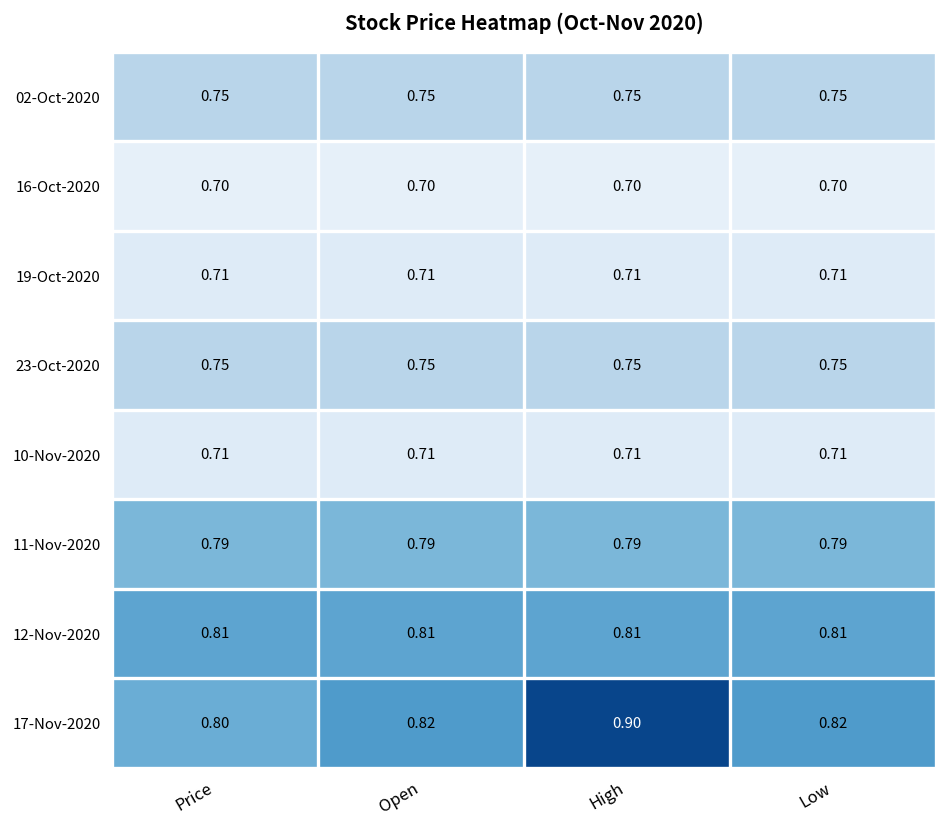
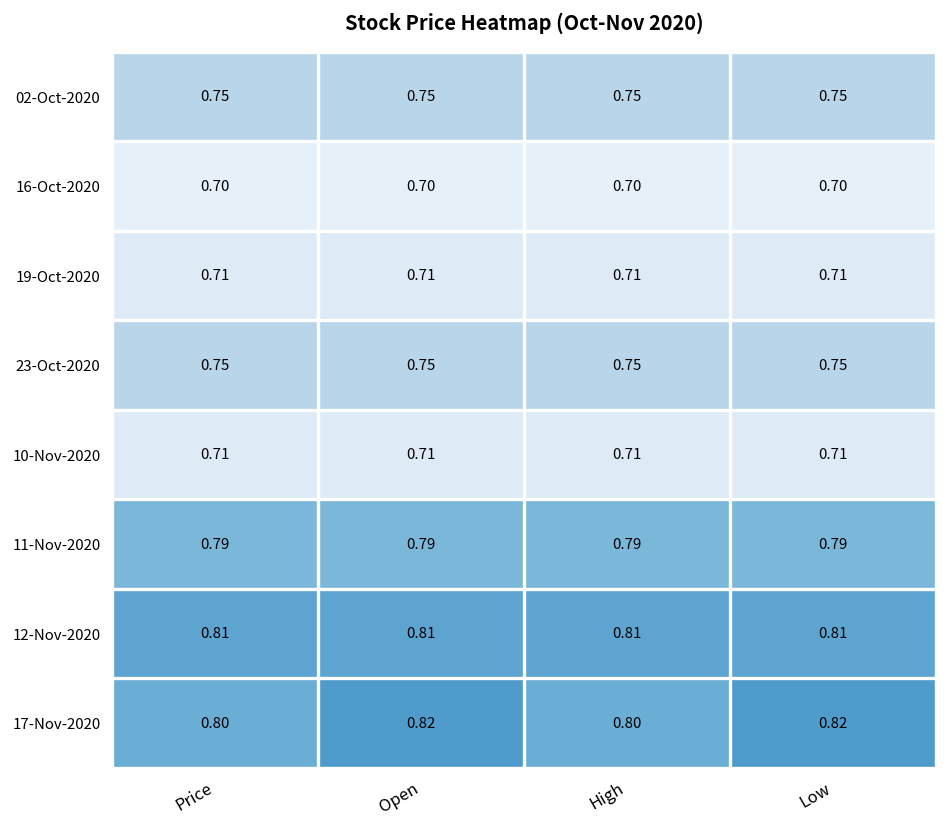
17-Nov-2020, High: 0.90 -> 0.80
